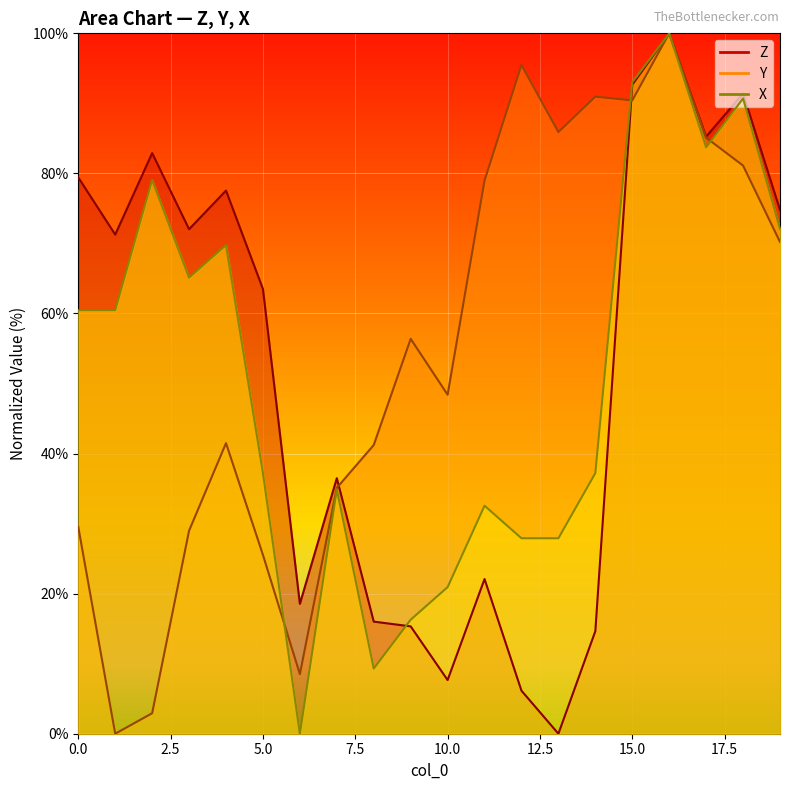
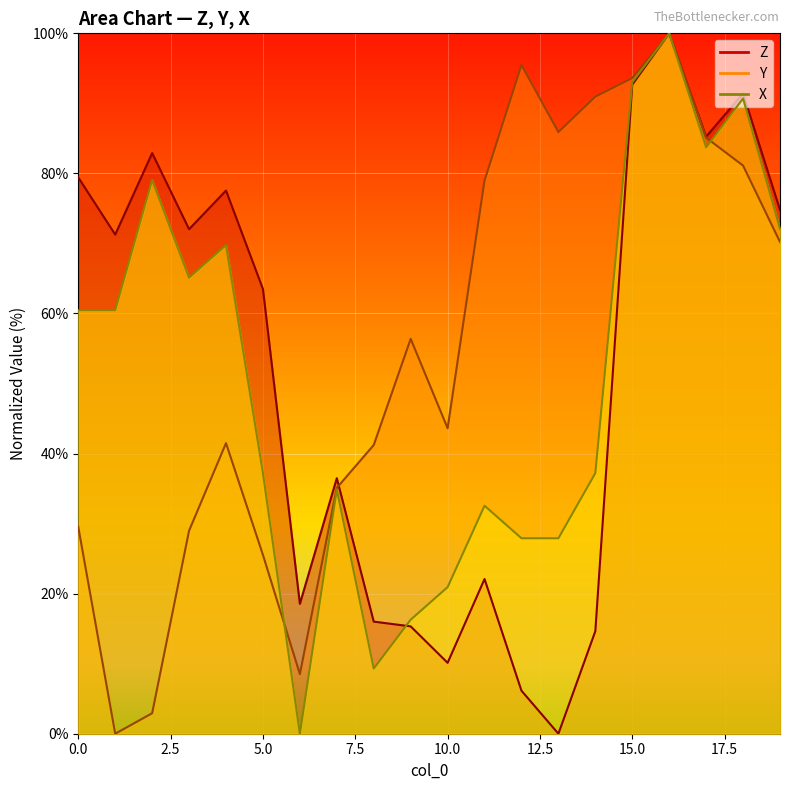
Z, 10.0: 8% -> 10%
Y, 10.0: 48% -> 44%
Y, 15.0: 90% -> 94%
